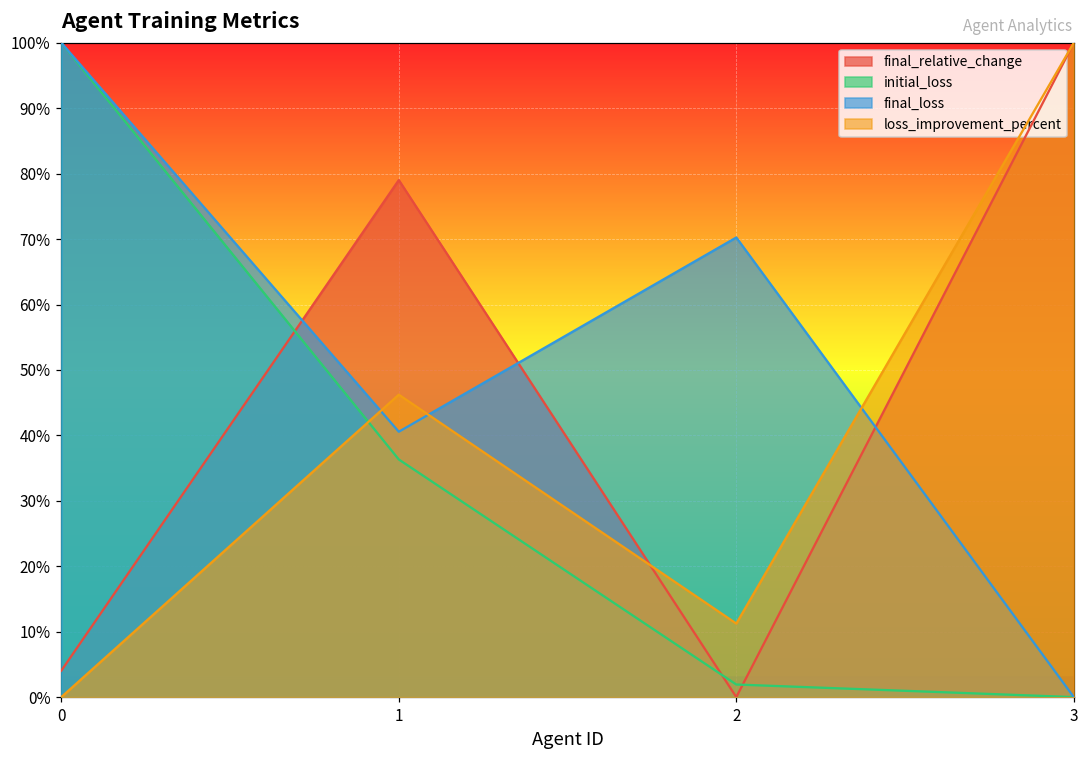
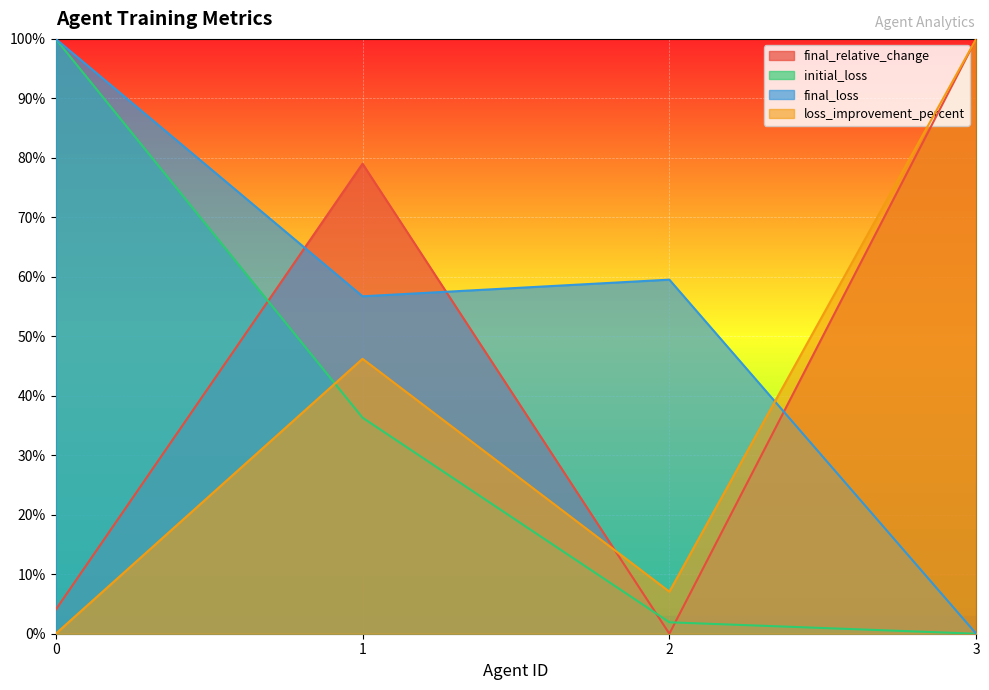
final_loss, 1: 41% -> 57%
final_loss, 2: 70% -> 60%
loss_improvement_percent, 2: 11% -> 7%
